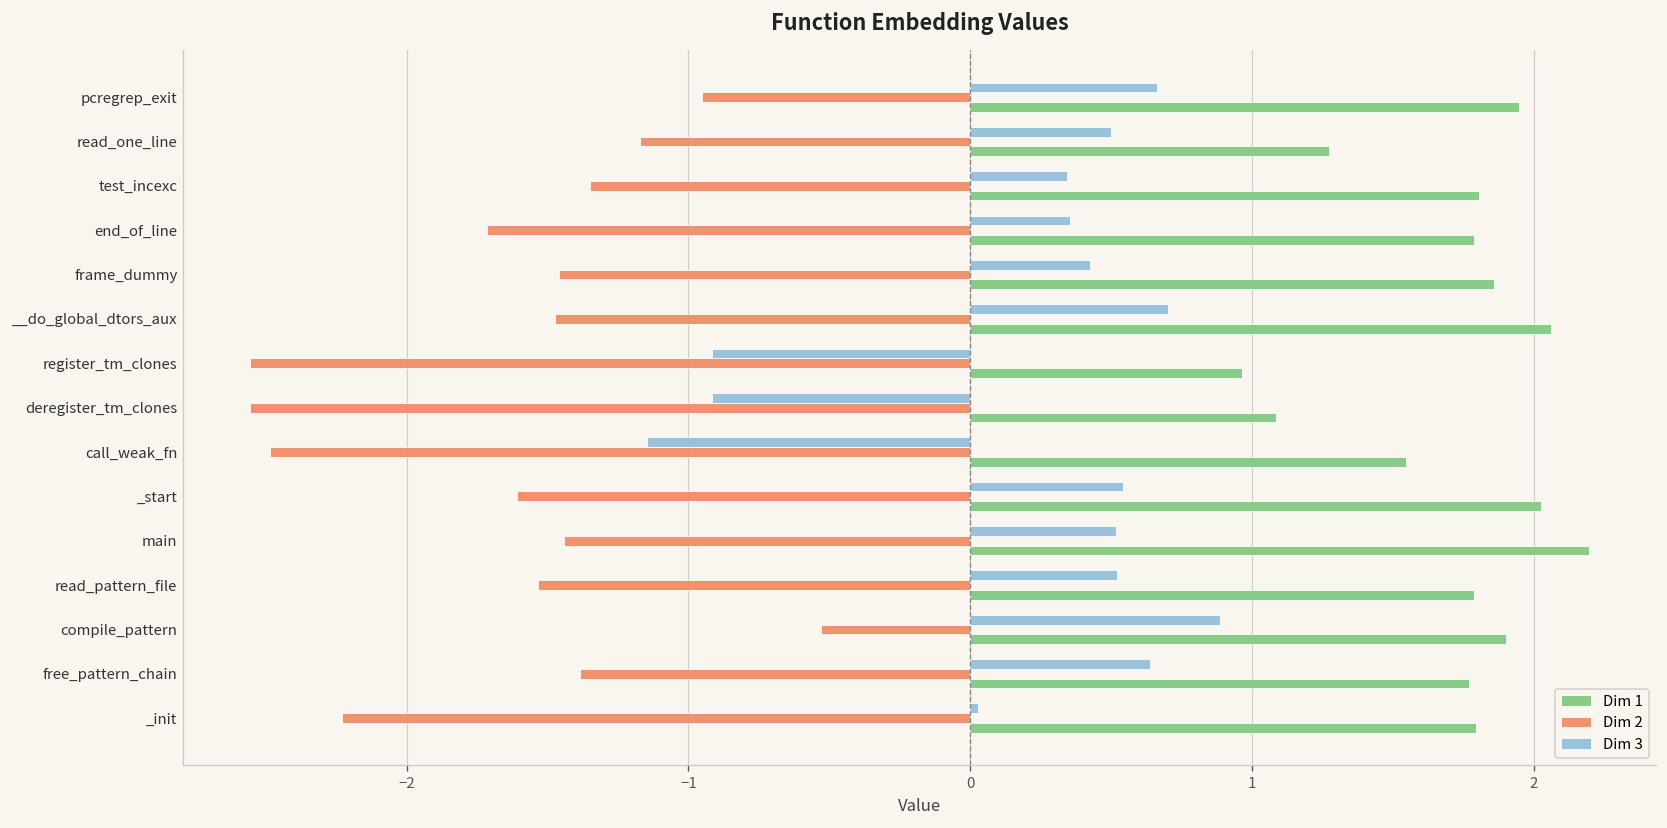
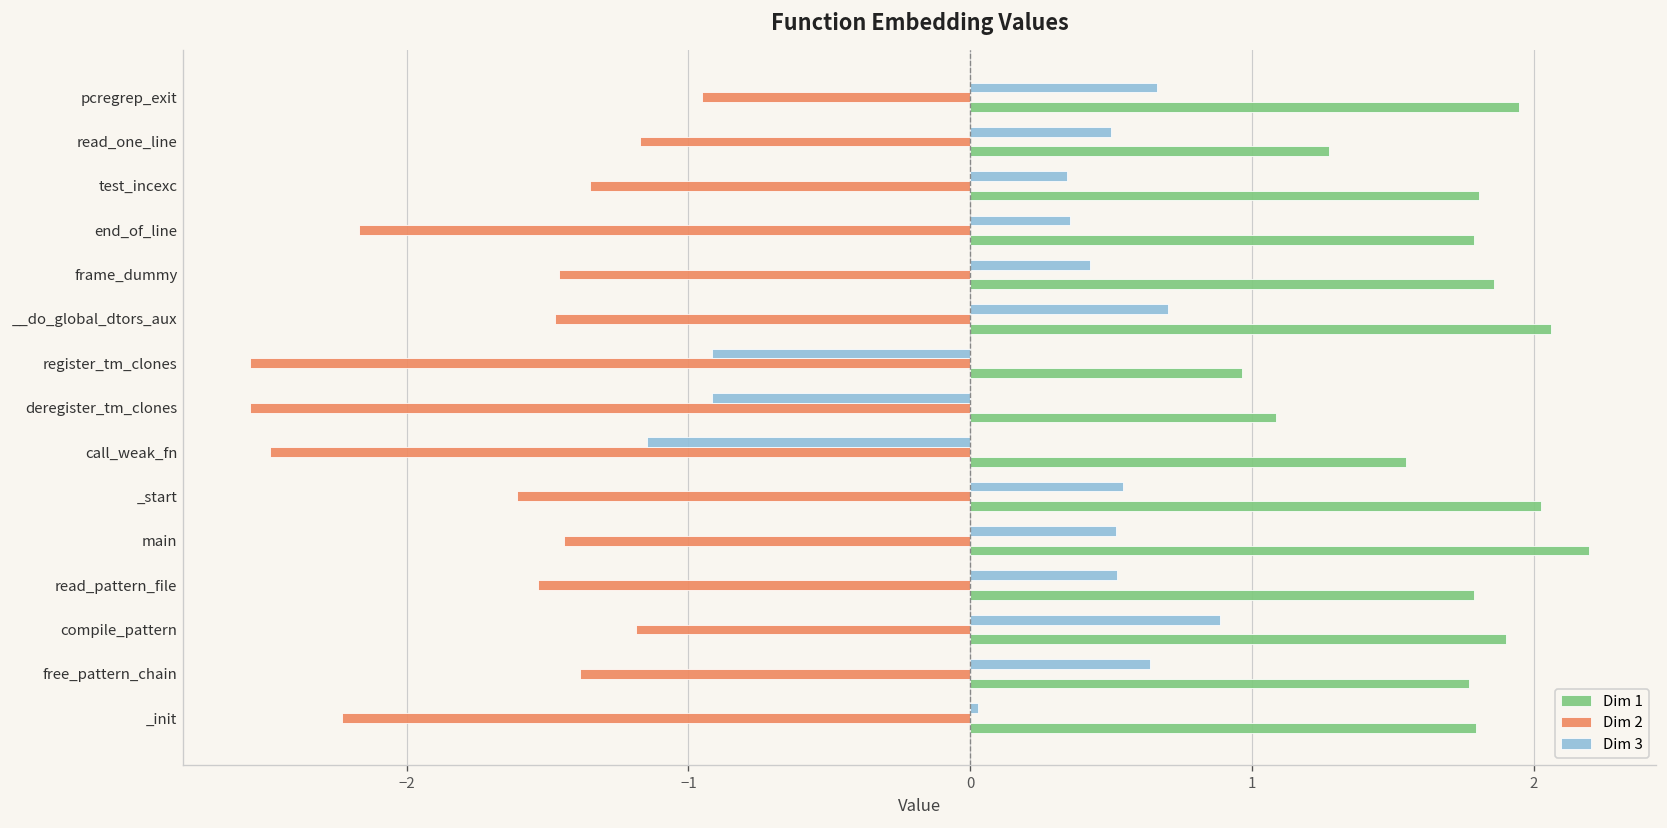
Dim 2, end_of_line: -1.71 -> -2.17
Dim 2, compile_pattern: -0.53 -> -1.19
